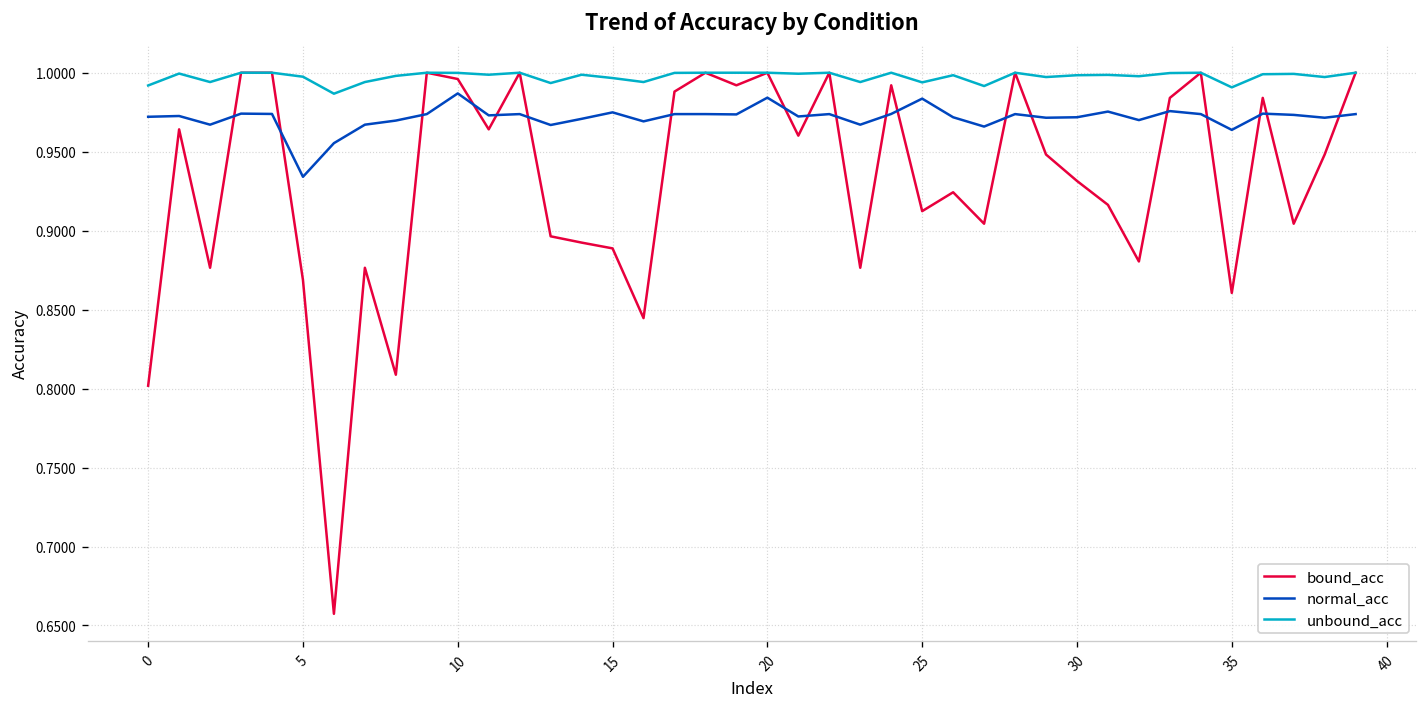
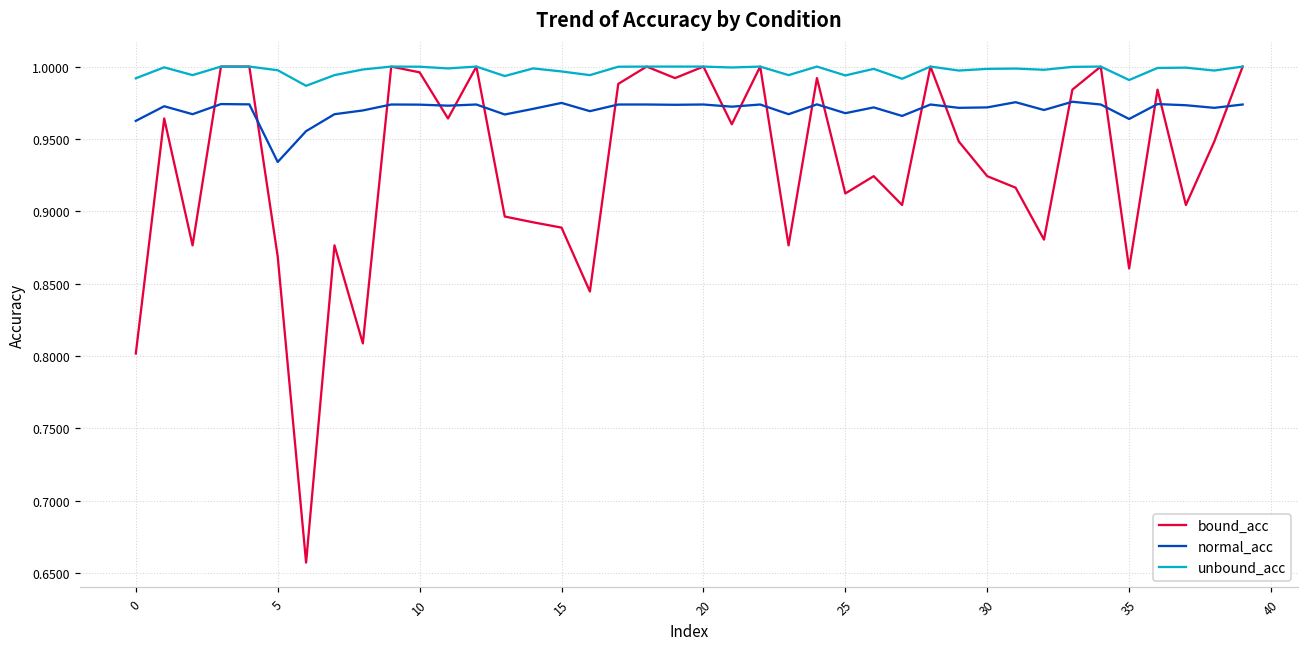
normal_acc, 0: 0.972 -> 0.963
normal_acc, 10: 0.987 -> 0.974
normal_acc, 20: 0.984 -> 0.974
normal_acc, 25: 0.984 -> 0.968
bound_acc, 30: 0.931 -> 0.924
